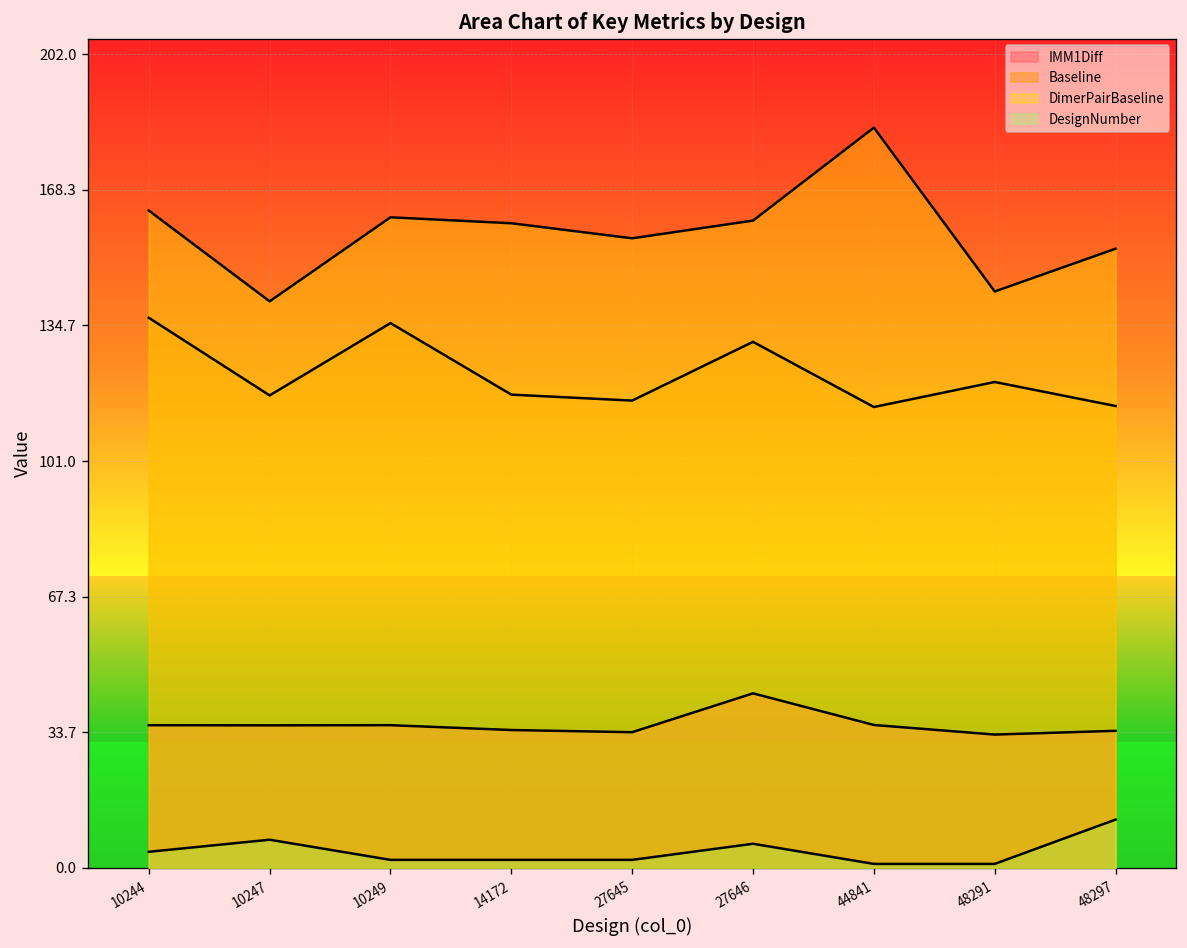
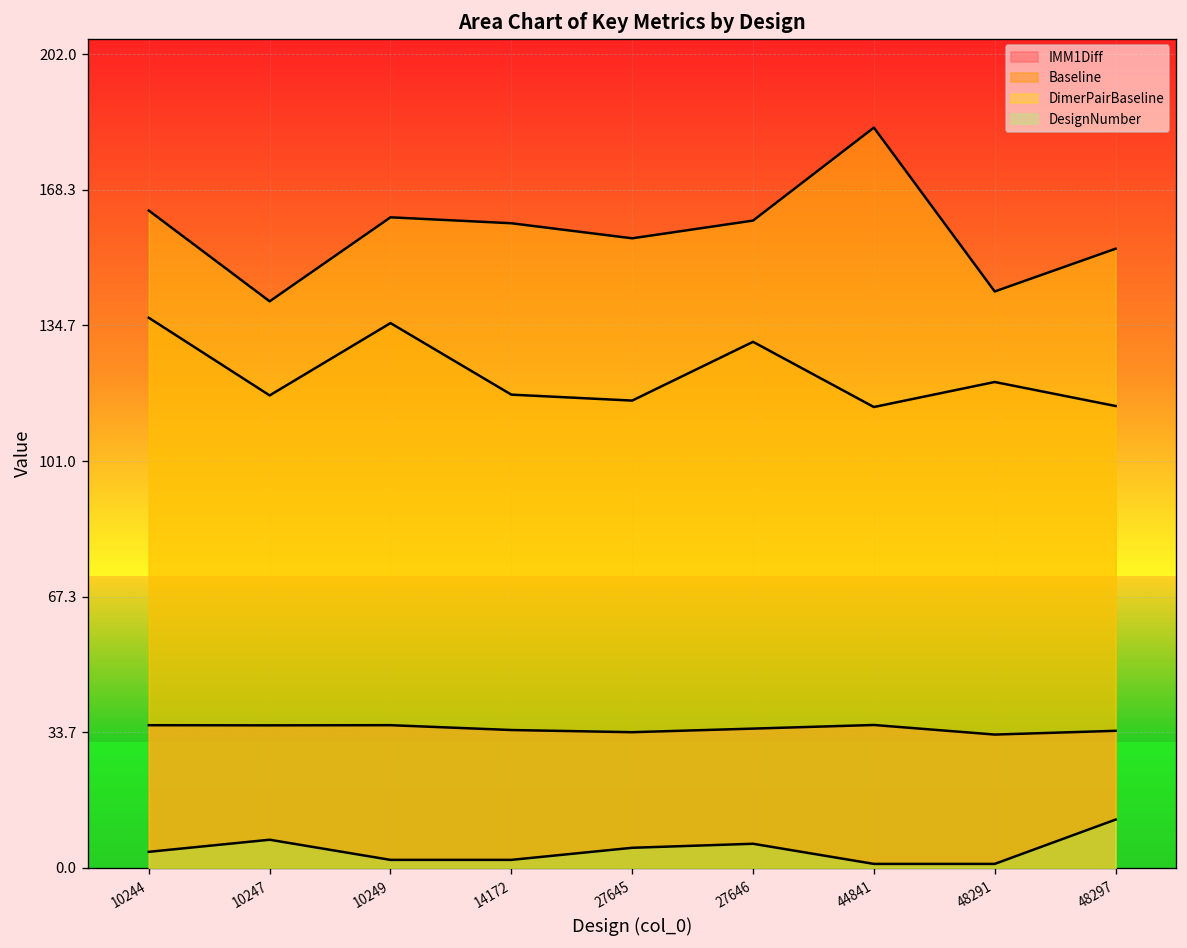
DesignNumber, 27645: 2 -> 5
IMM1Diff, 27646: 43 -> 35
